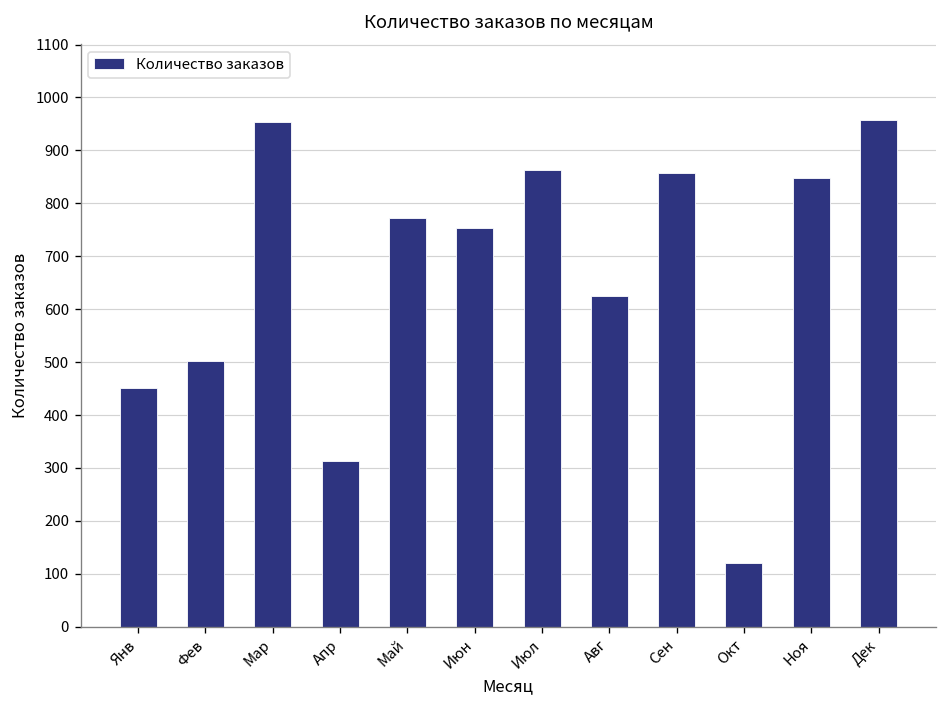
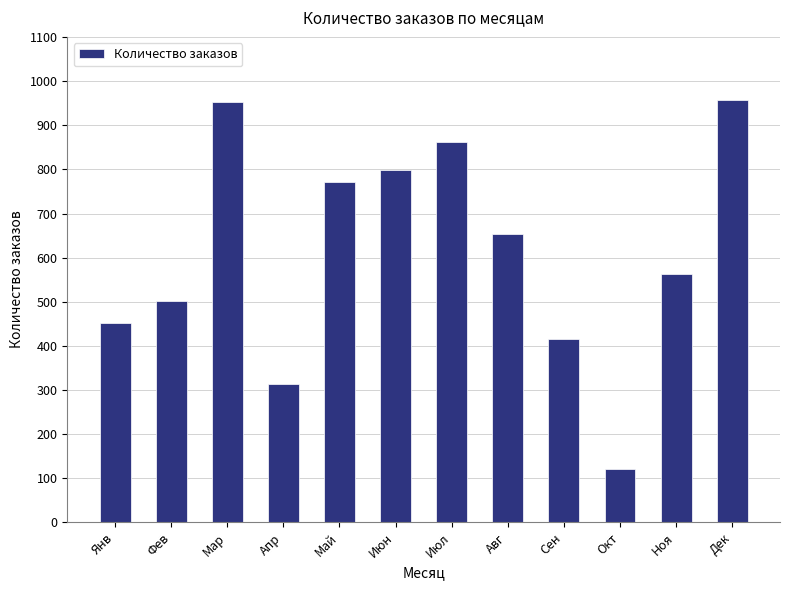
Июн: 750 -> 800
Авг: 620 -> 650
Сен: 860 -> 420
Ноя: 850 -> 560
